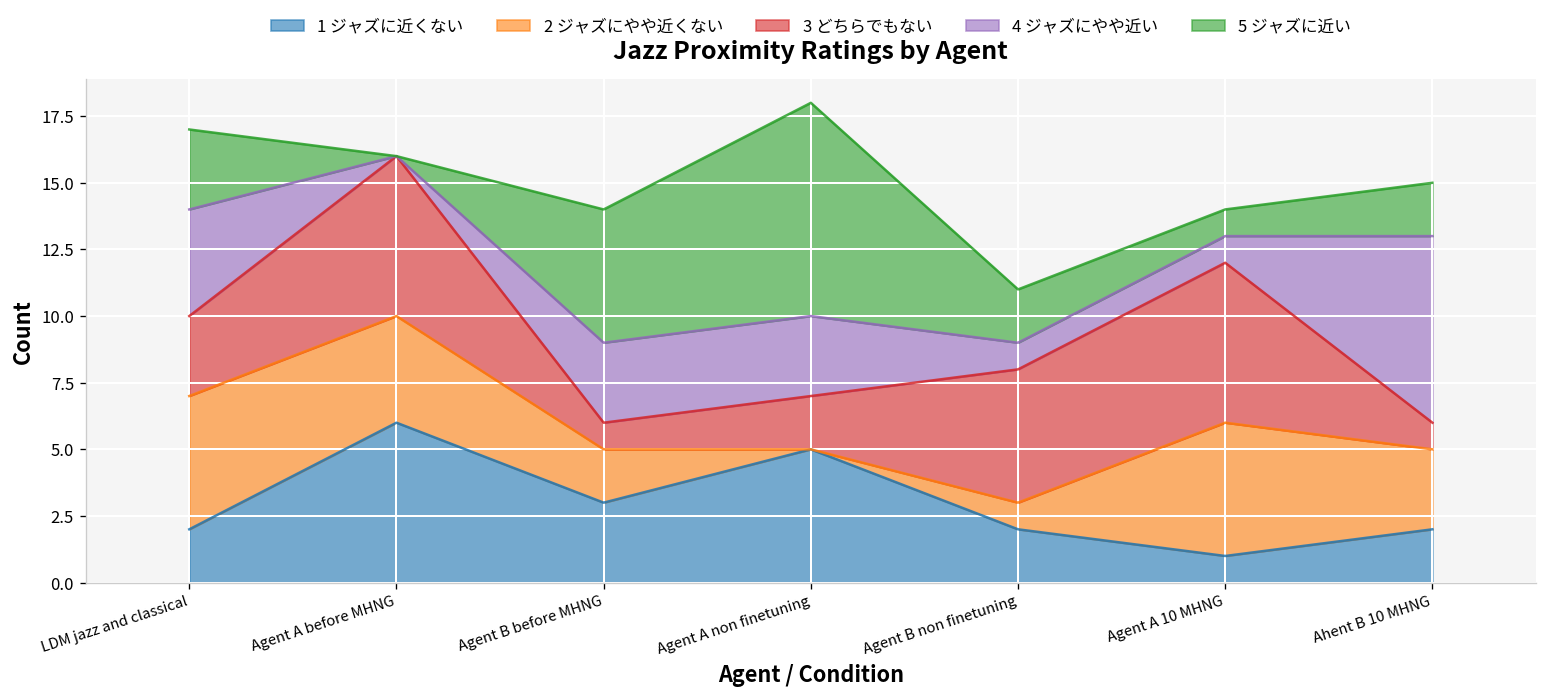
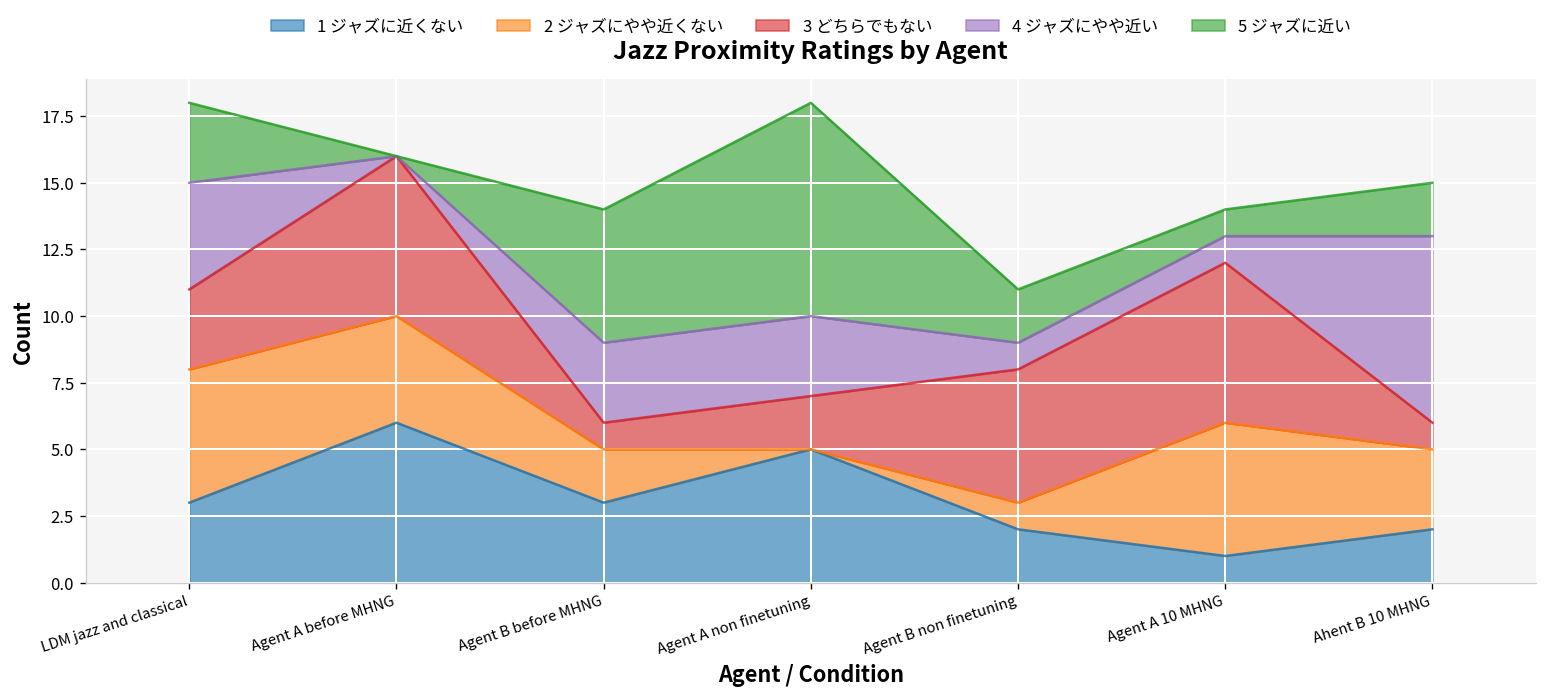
1 ジャズに近くない, LDM jazz and classical: 2 -> 3
